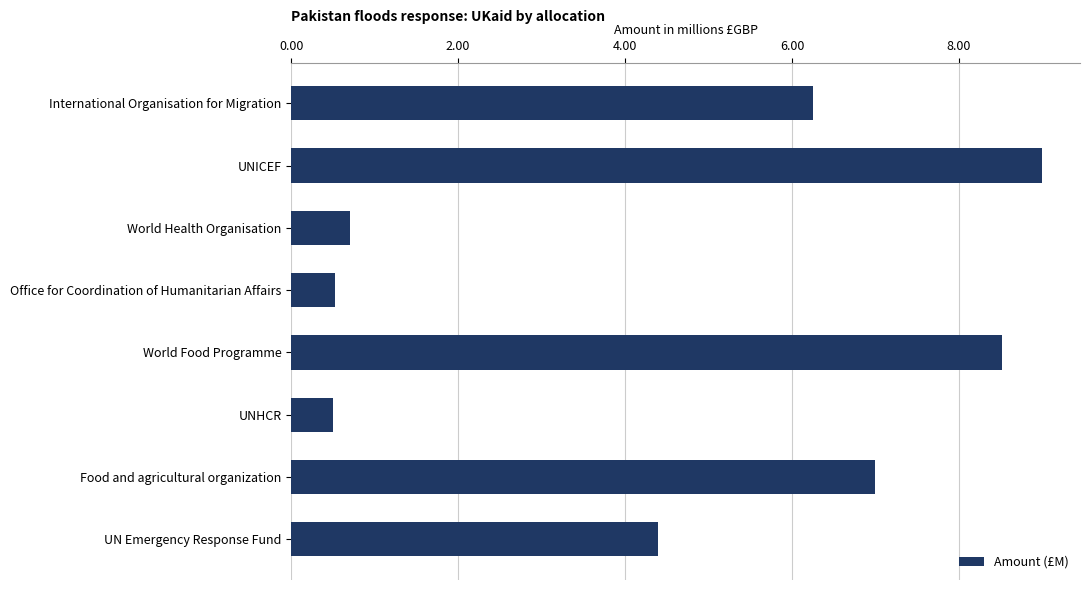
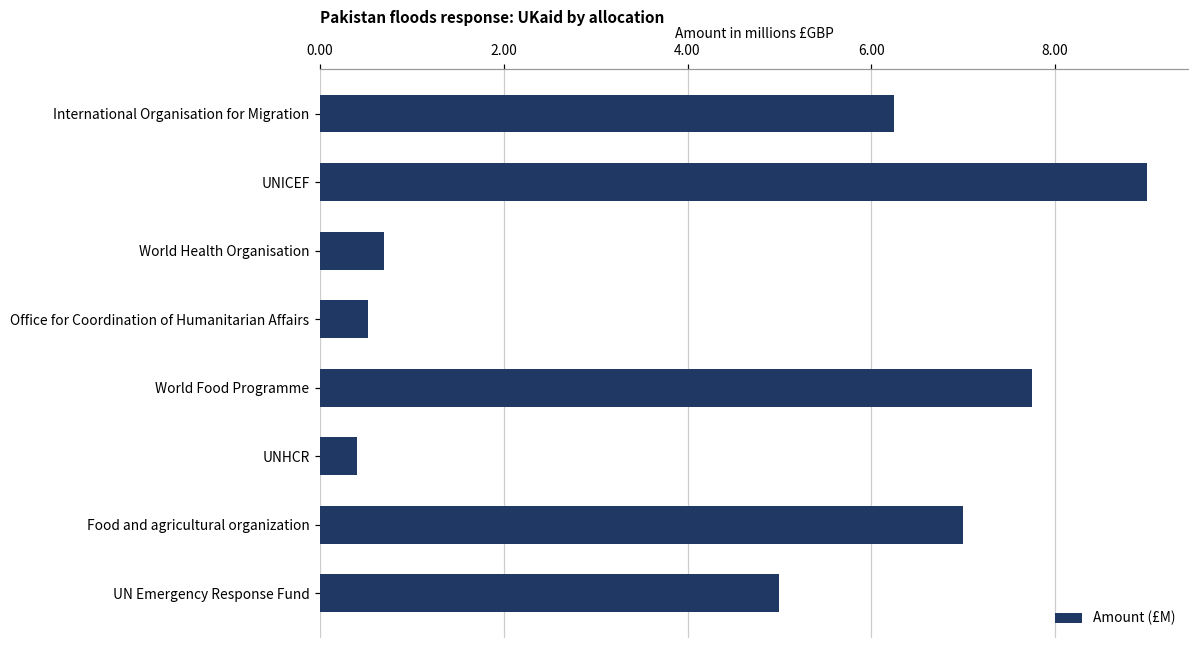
World Food Programme: 8.5 -> 7.8
UNHCR: 0.5 -> 0.4
UN Emergency Response Fund: 4.4 -> 5.0
